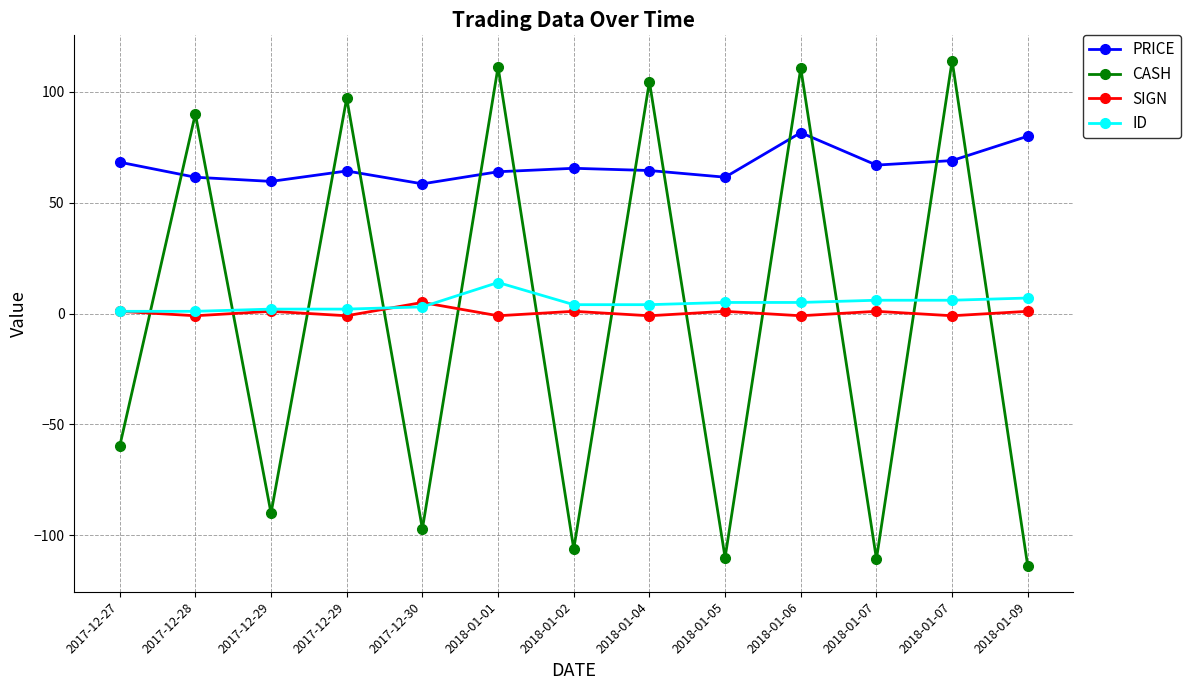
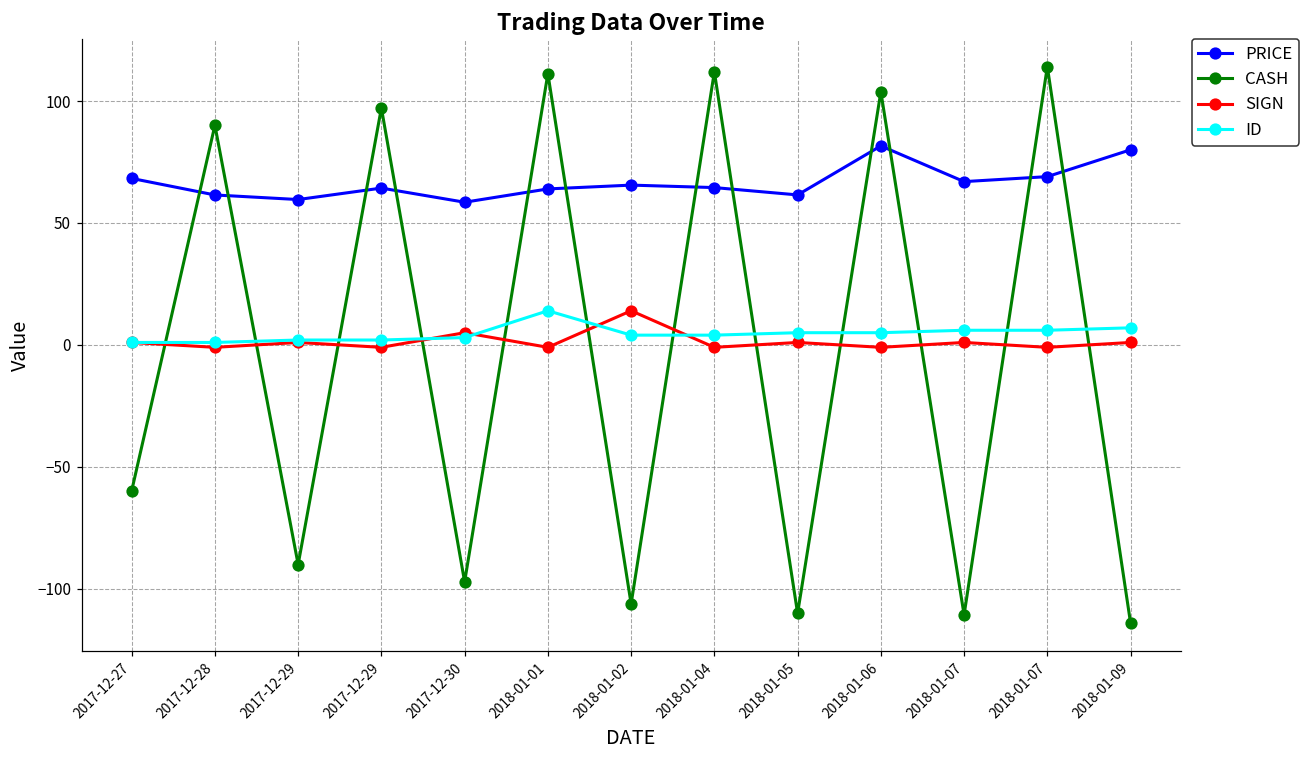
SIGN, 2018-01-02: 1 -> 14
CASH, 2018-01-04: 105 -> 112
CASH, 2018-01-06: 111 -> 104
